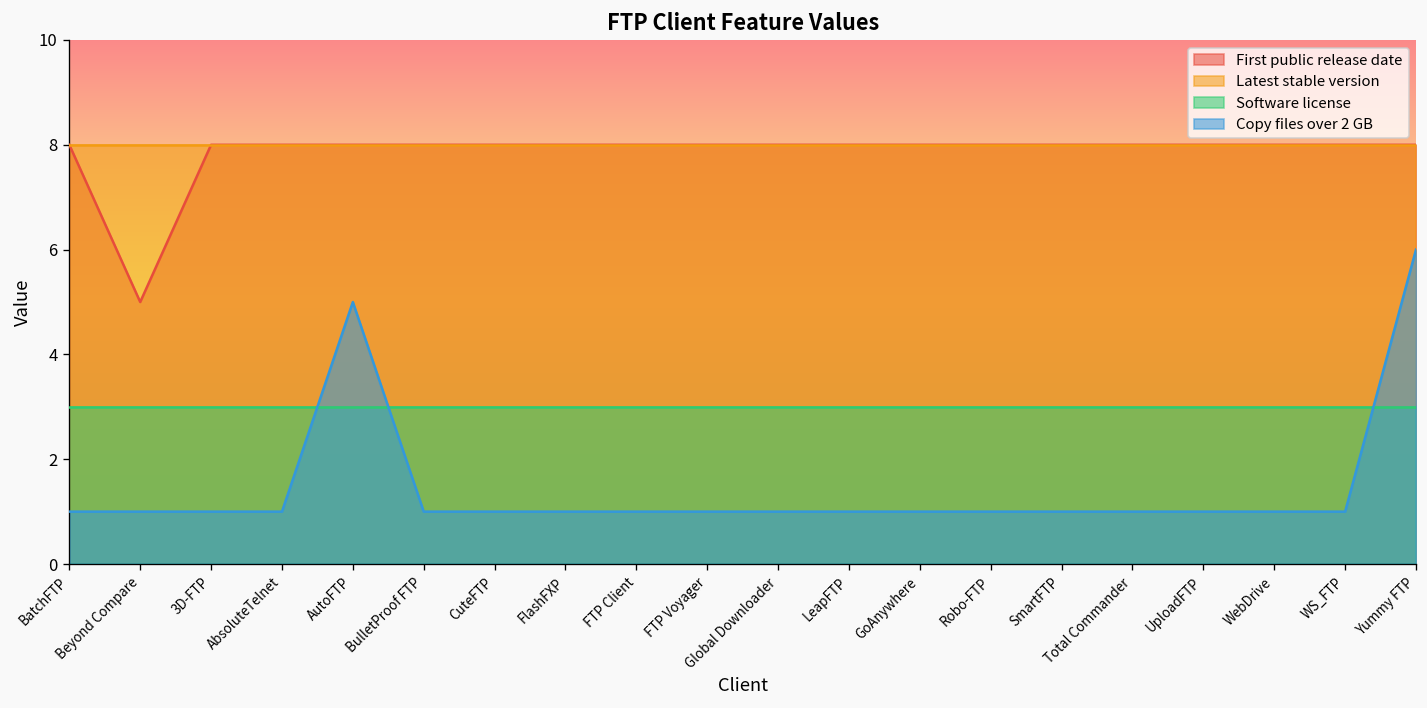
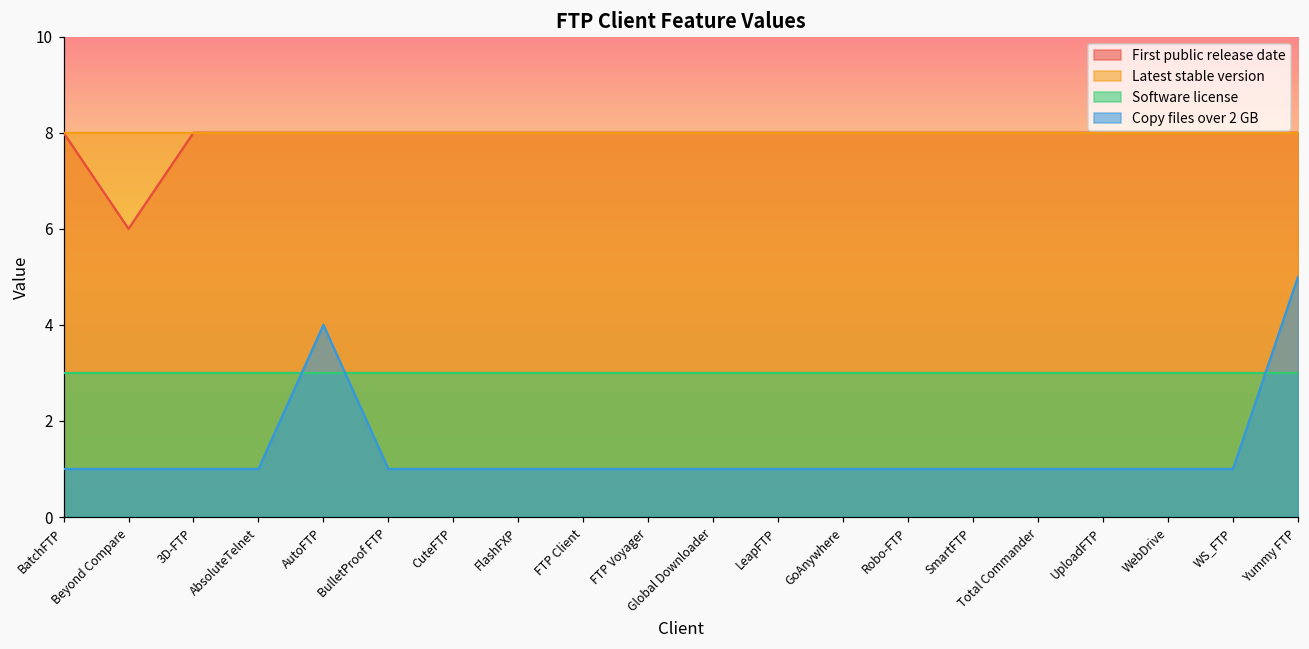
First public release date, Beyond Compare: 5 -> 6
Copy files over 2 GB, AutoFTP: 5 -> 4
Copy files over 2 GB, Yummy FTP: 6 -> 5
